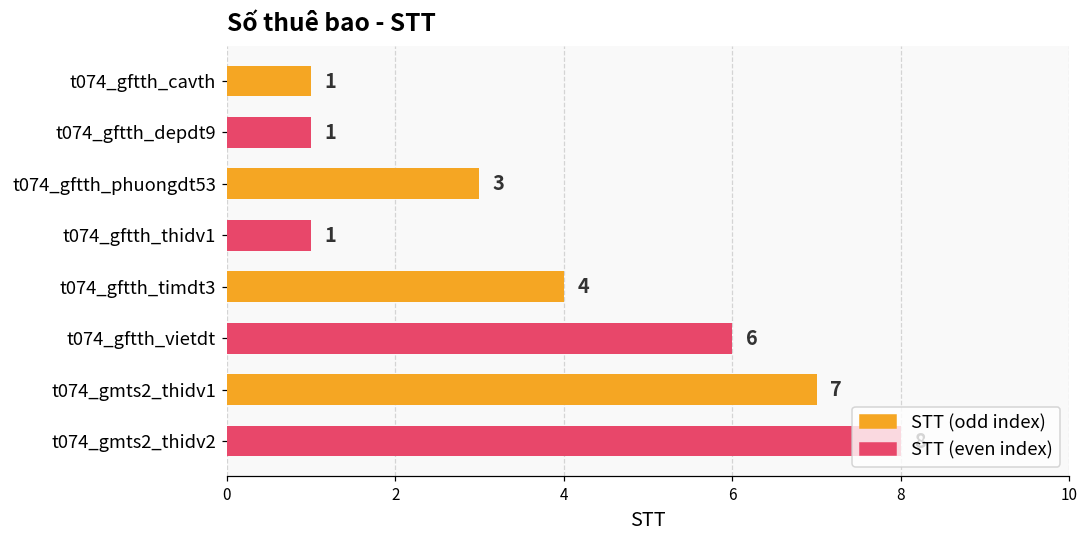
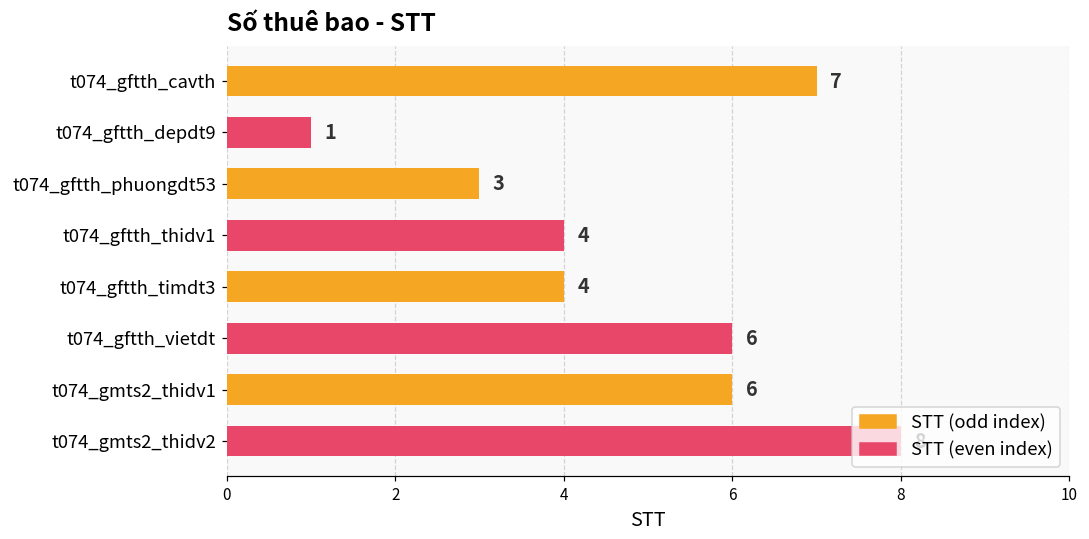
t074_gftth_cavth: 1 -> 7
t074_gftth_thidv1: 1 -> 4
t074_gmts2_thidv1: 7 -> 6
